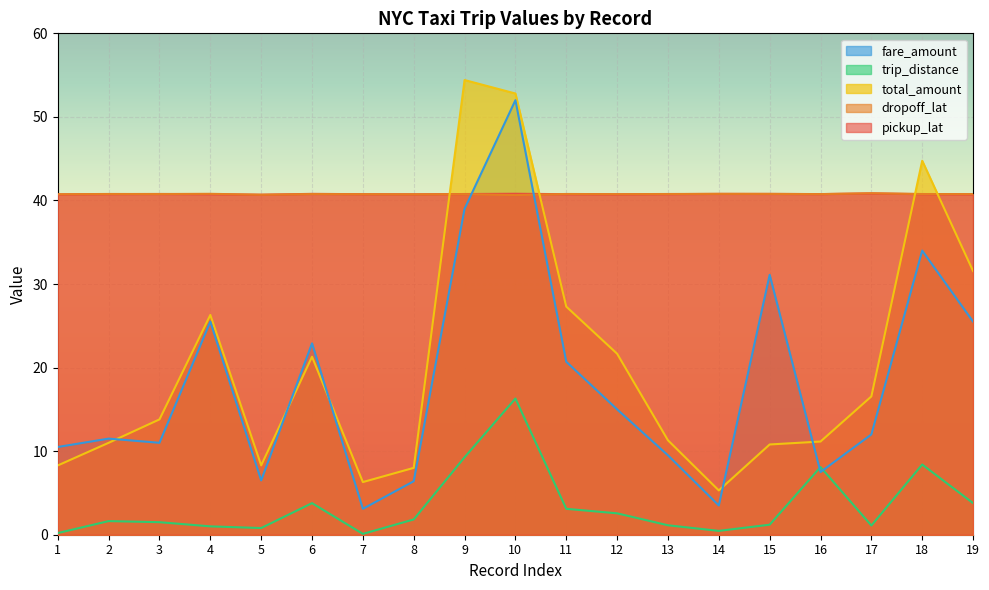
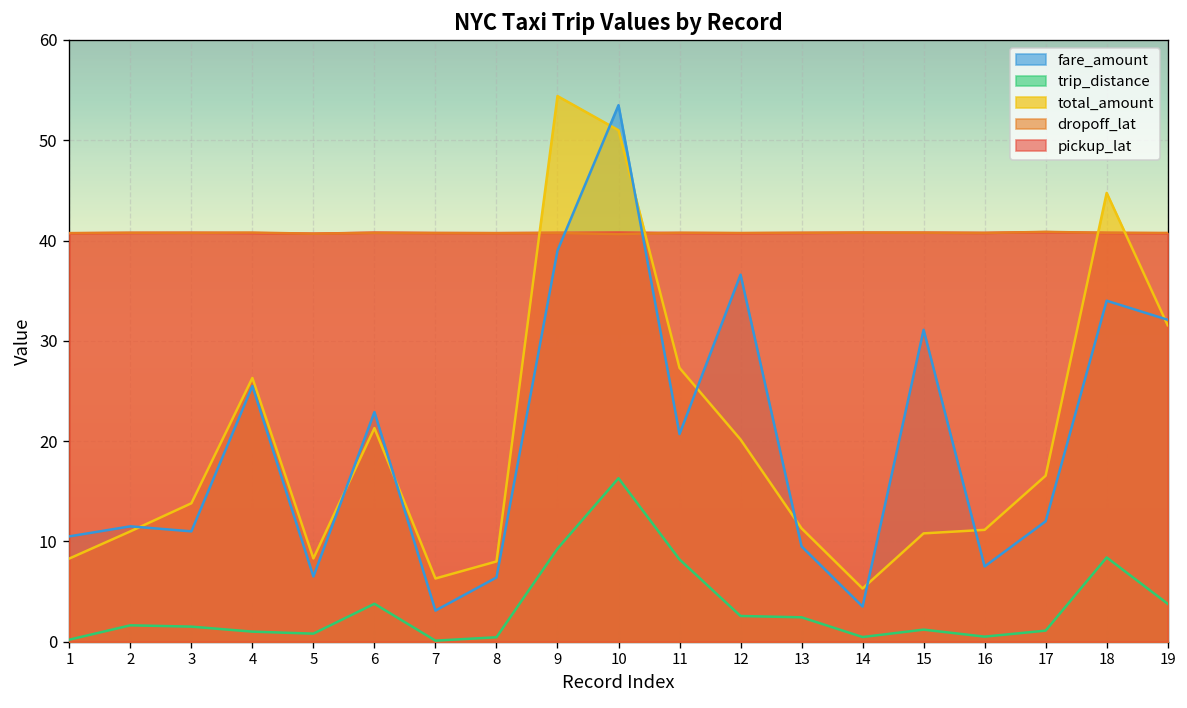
trip_distance, 8: 2 -> 0
fare_amount, 10: 52 -> 54
total_amount, 10: 53 -> 51
trip_distance, 11: 3 -> 8
fare_amount, 12: 15 -> 37
total_amount, 12: 22 -> 20
trip_distance, 13: 1 -> 2
trip_distance, 16: 8 -> 1
fare_amount, 19: 26 -> 32
